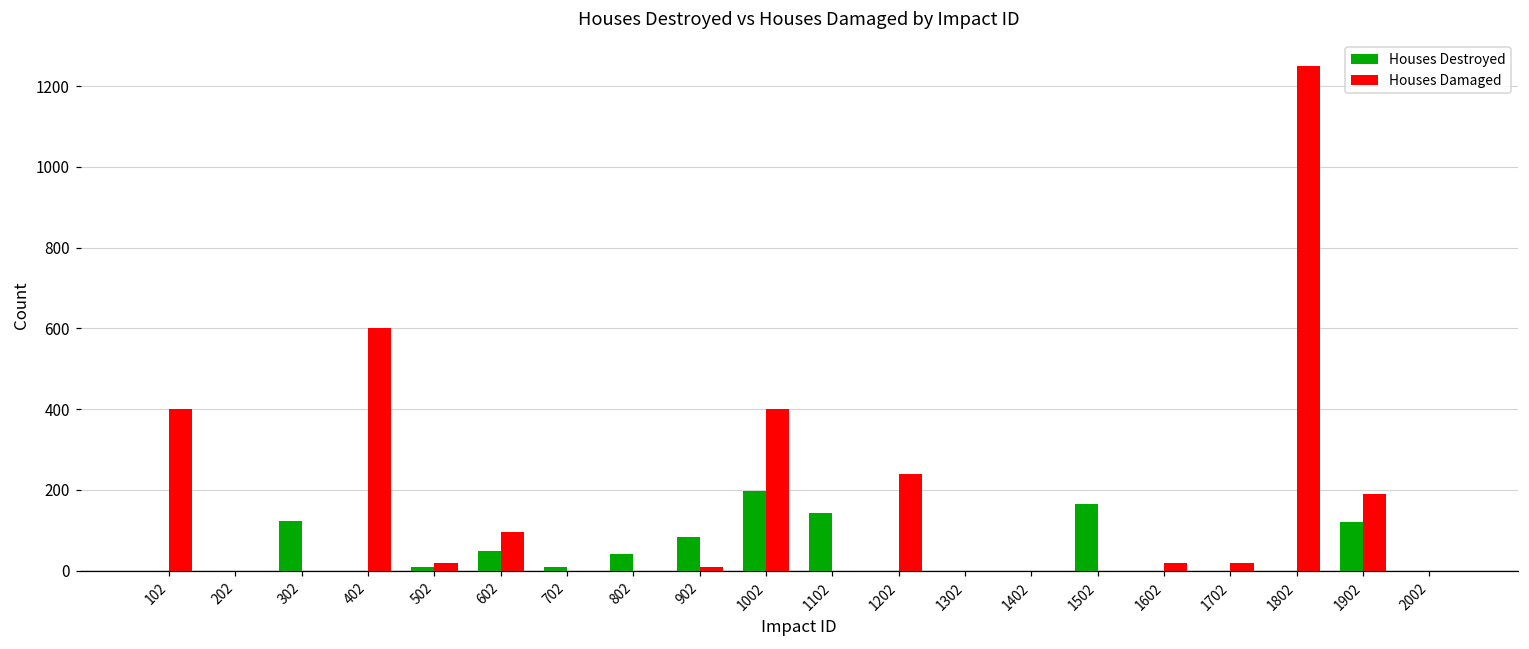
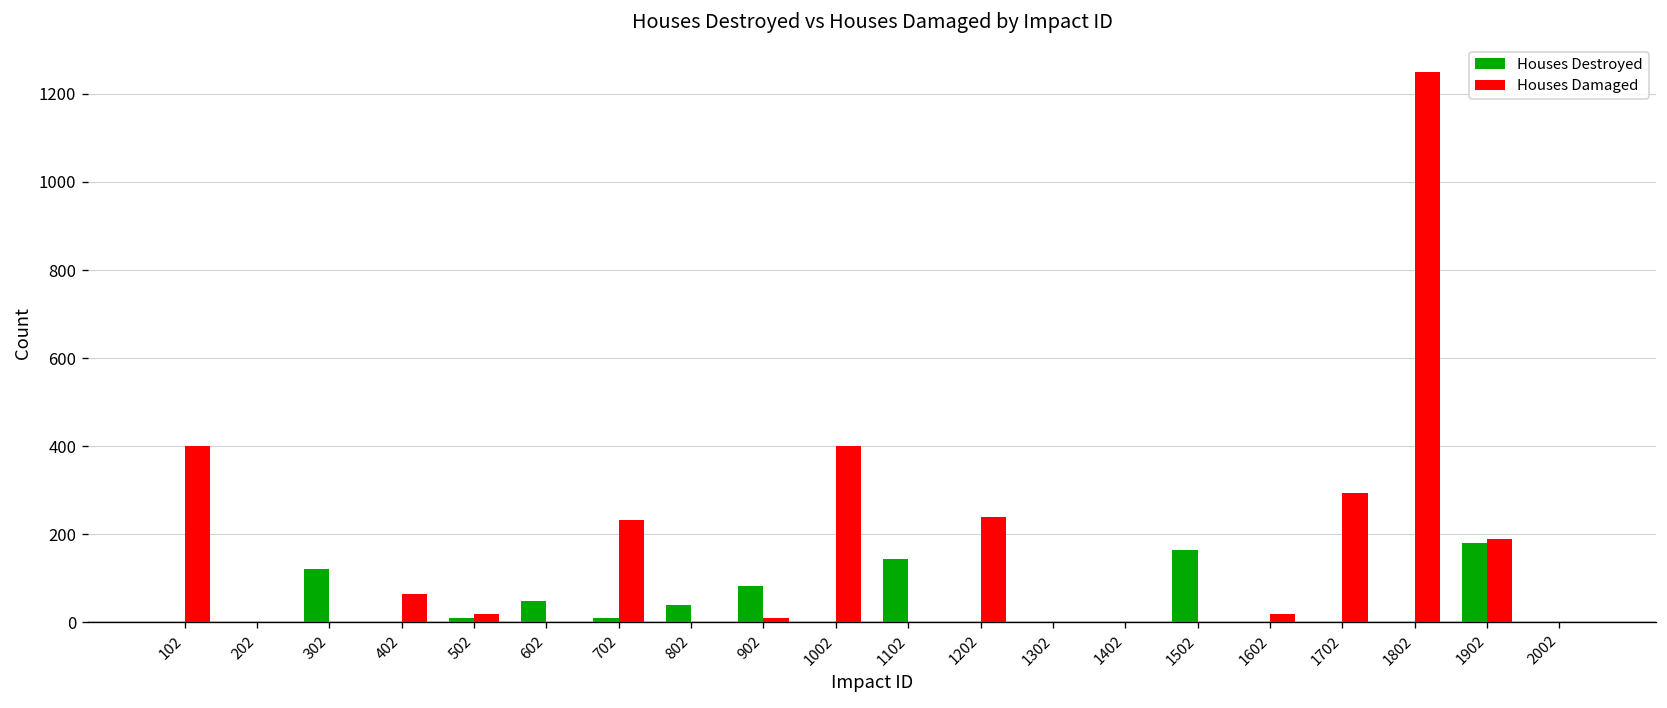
Houses Damaged, 402: 600 -> 70
Houses Damaged, 602: 100 -> 0
Houses Damaged, 702: 0 -> 230
Houses Destroyed, 1002: 200 -> 0
Houses Damaged, 1702: 20 -> 300
Houses Destroyed, 1902: 120 -> 180
